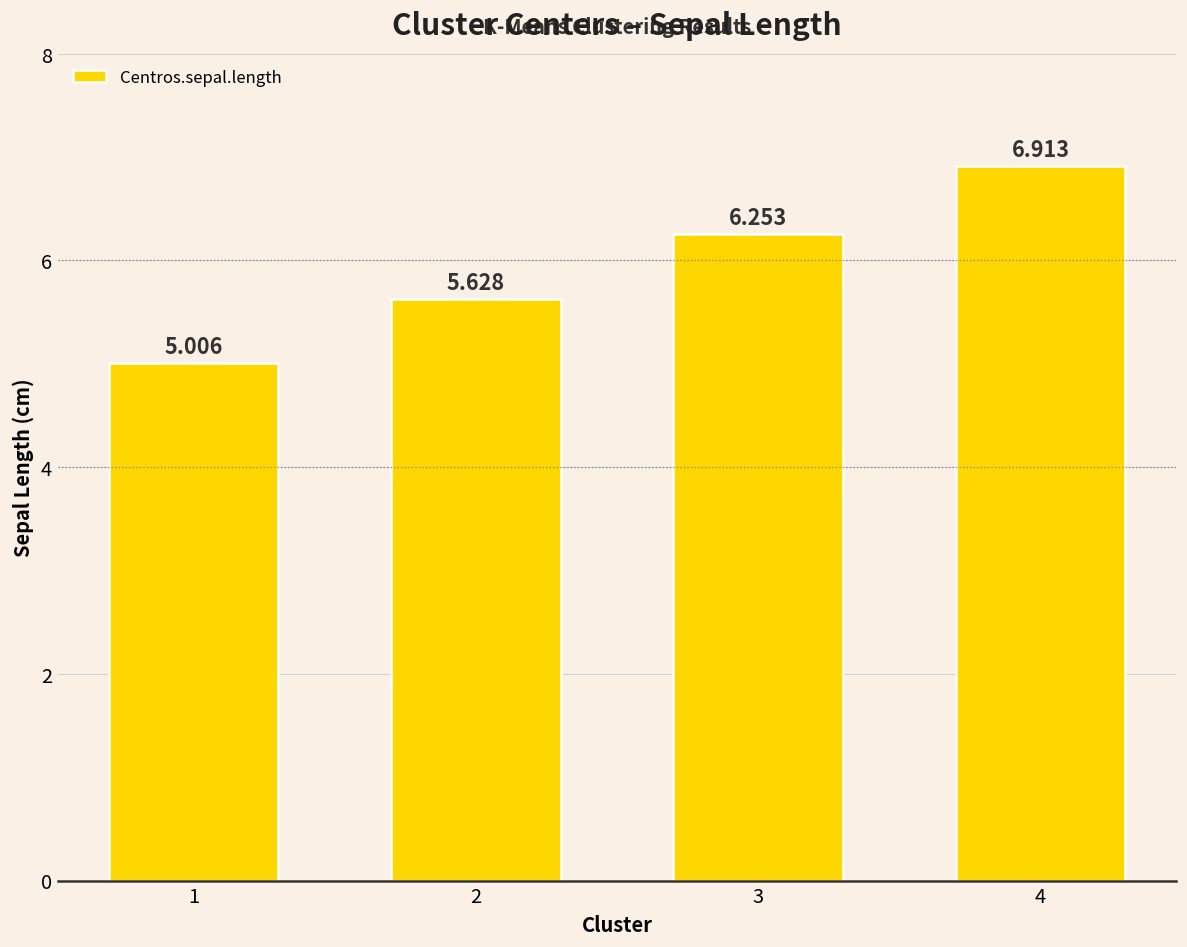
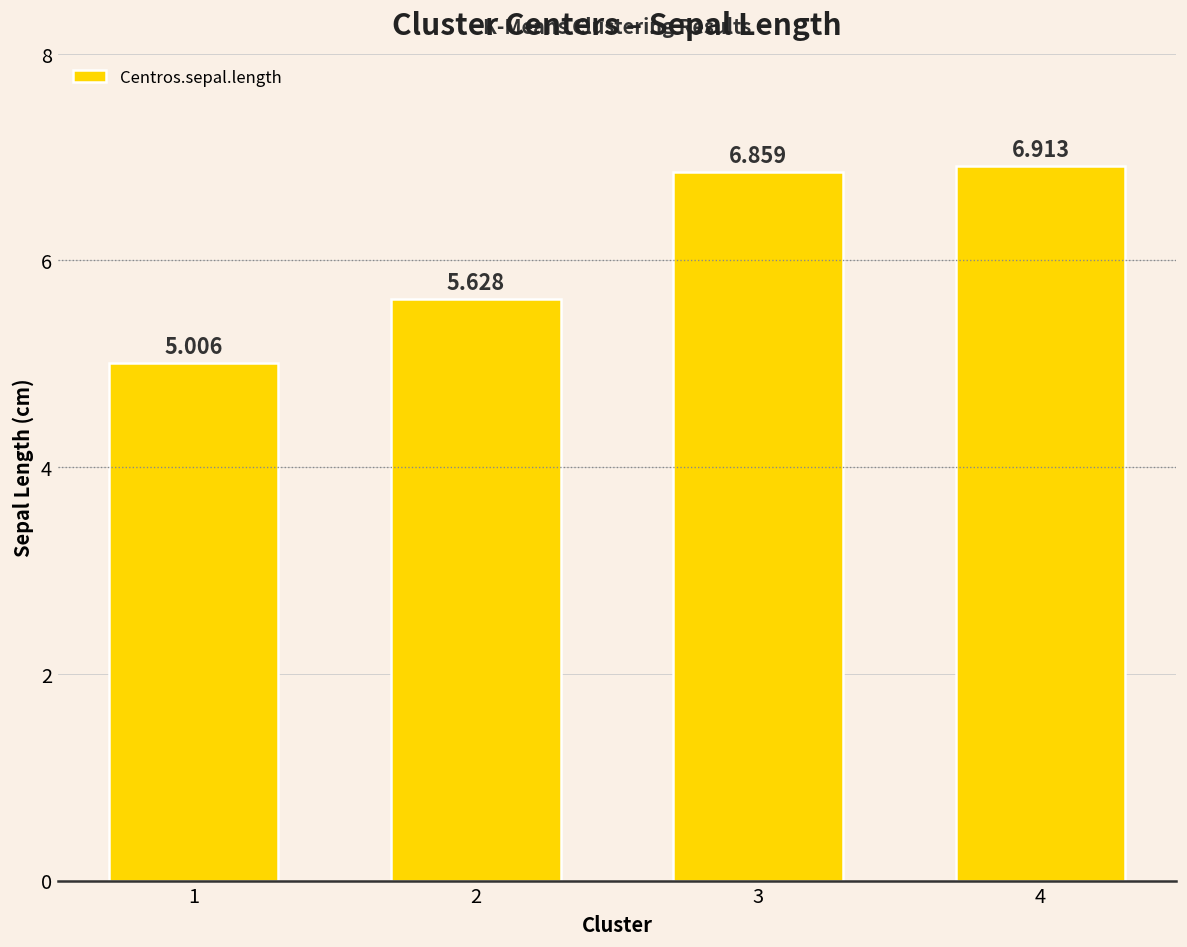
3: 6.253 -> 6.859
